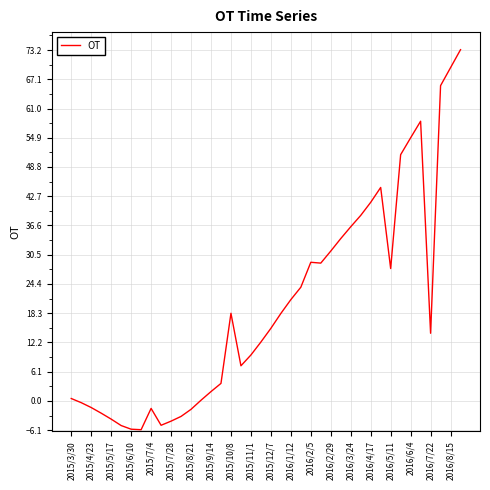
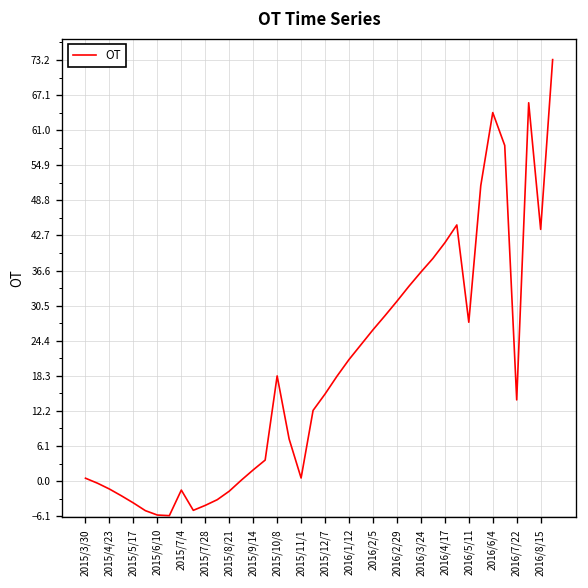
2015/11/1: 10 -> 1
2016/2/5: 29 -> 26
2016/6/4: 55 -> 64
2016/8/15: 70 -> 44
